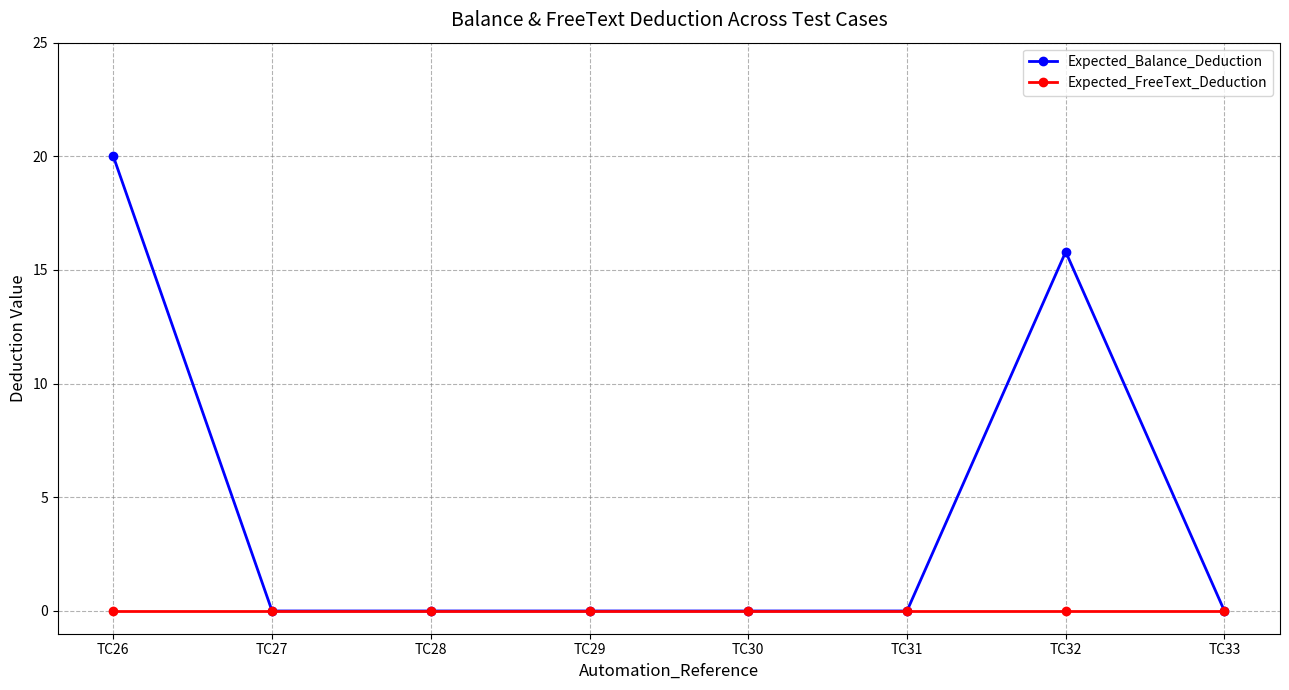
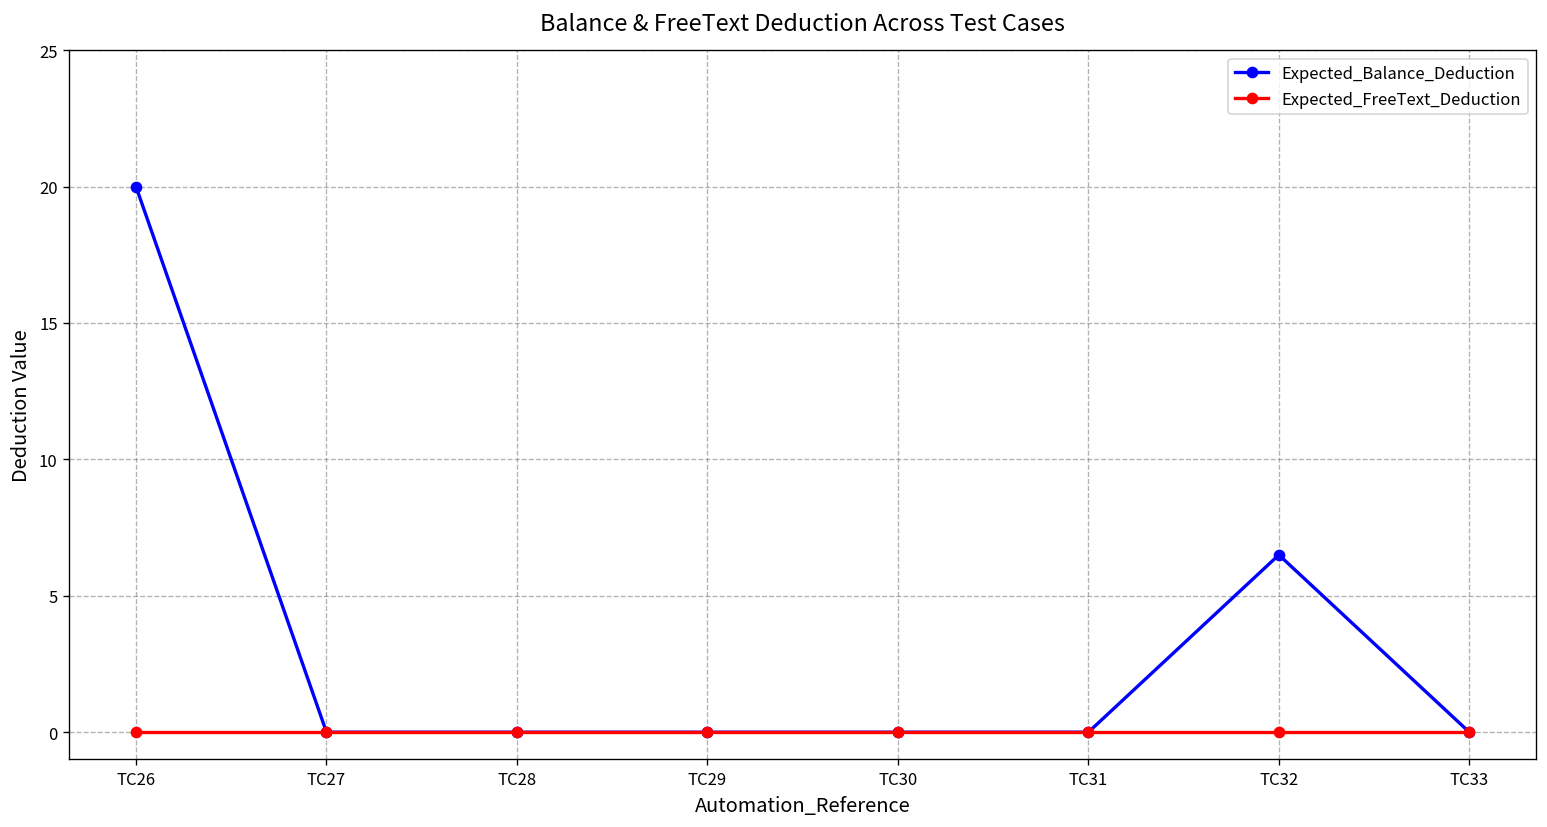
Expected_Balance_Deduction, TC32: 15.8 -> 6.5
